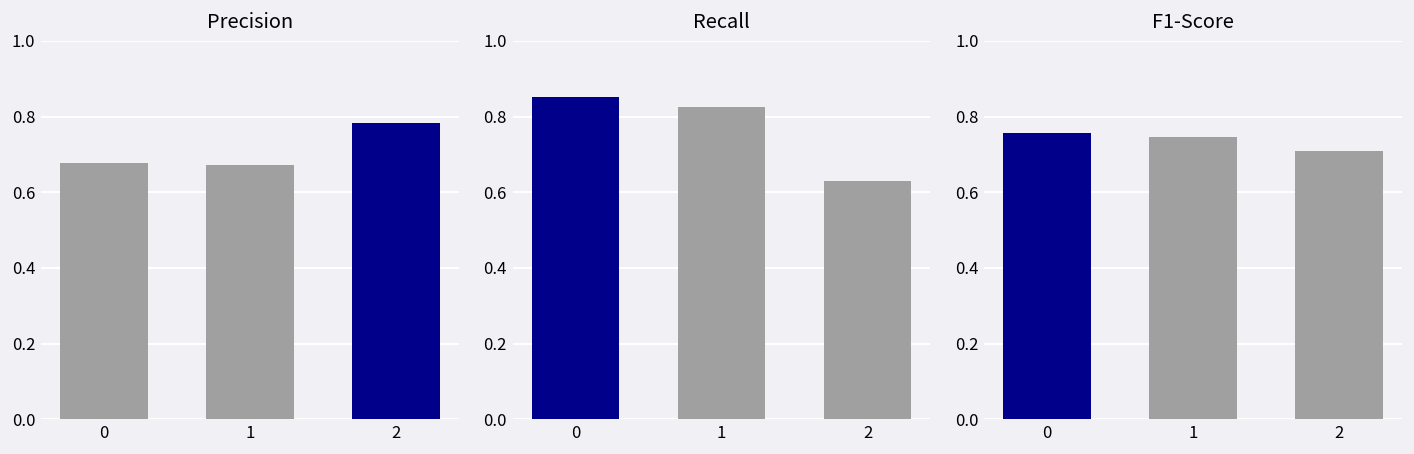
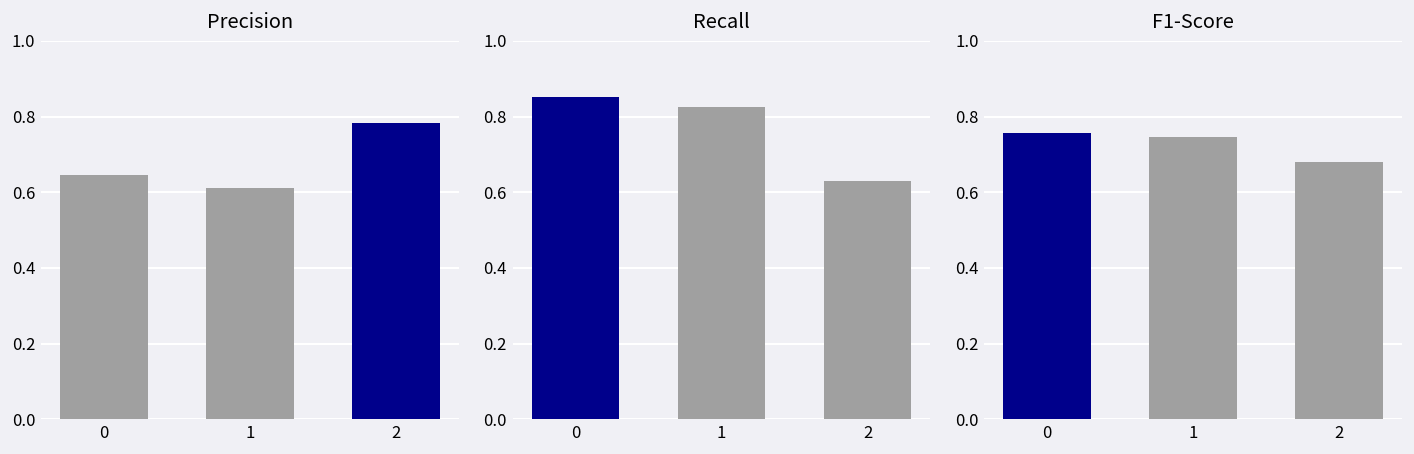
Precision, 0: 0.68 -> 0.65
Precision, 1: 0.67 -> 0.61
F1-Score, 2: 0.71 -> 0.68
